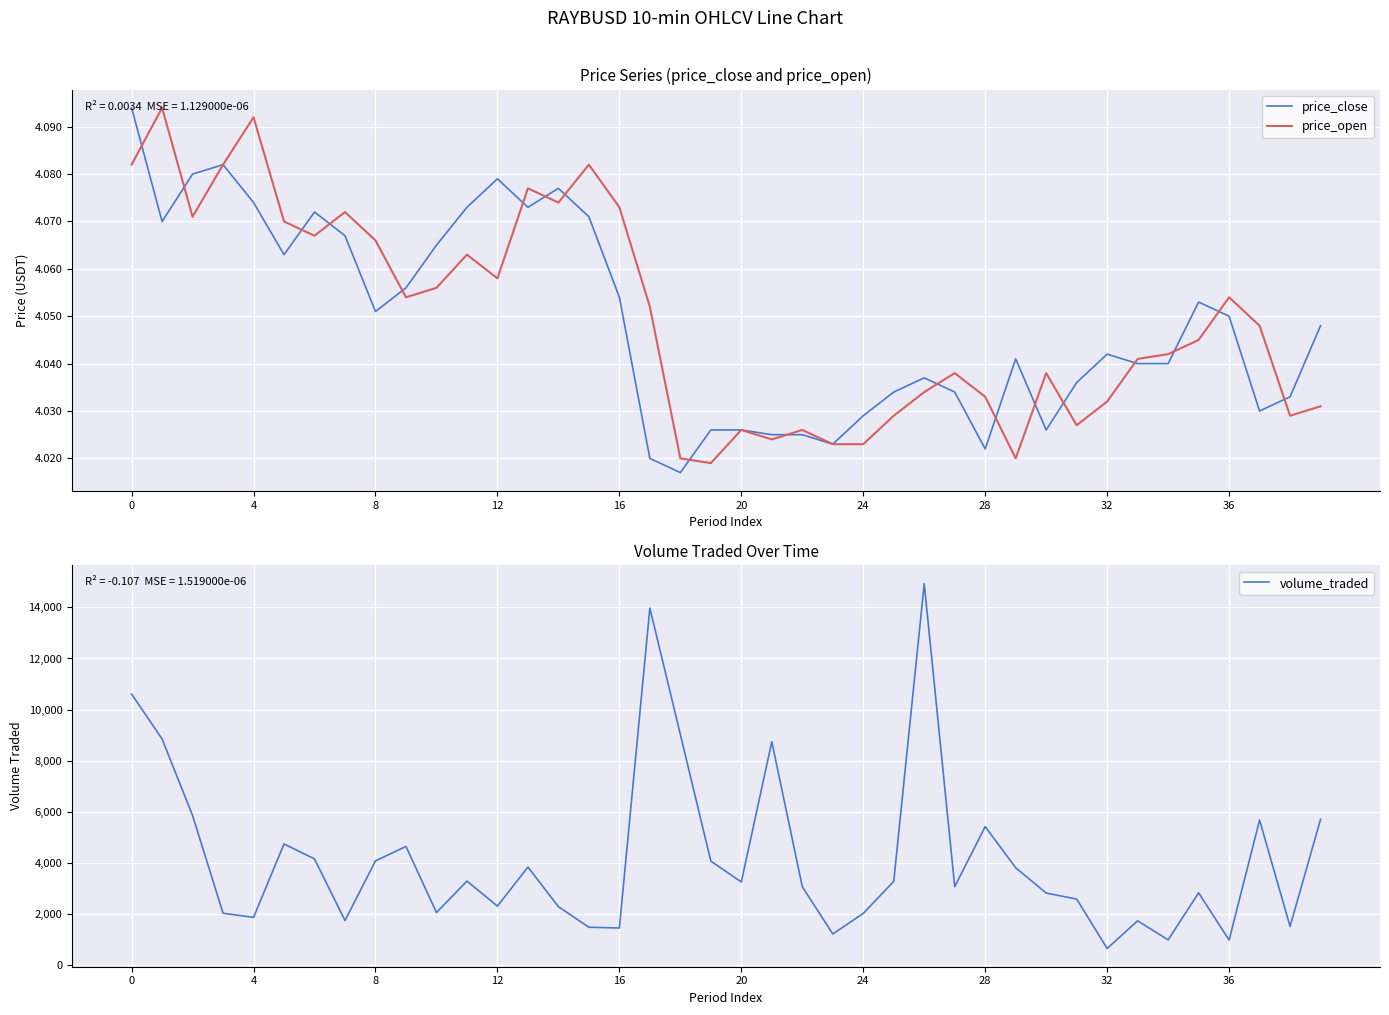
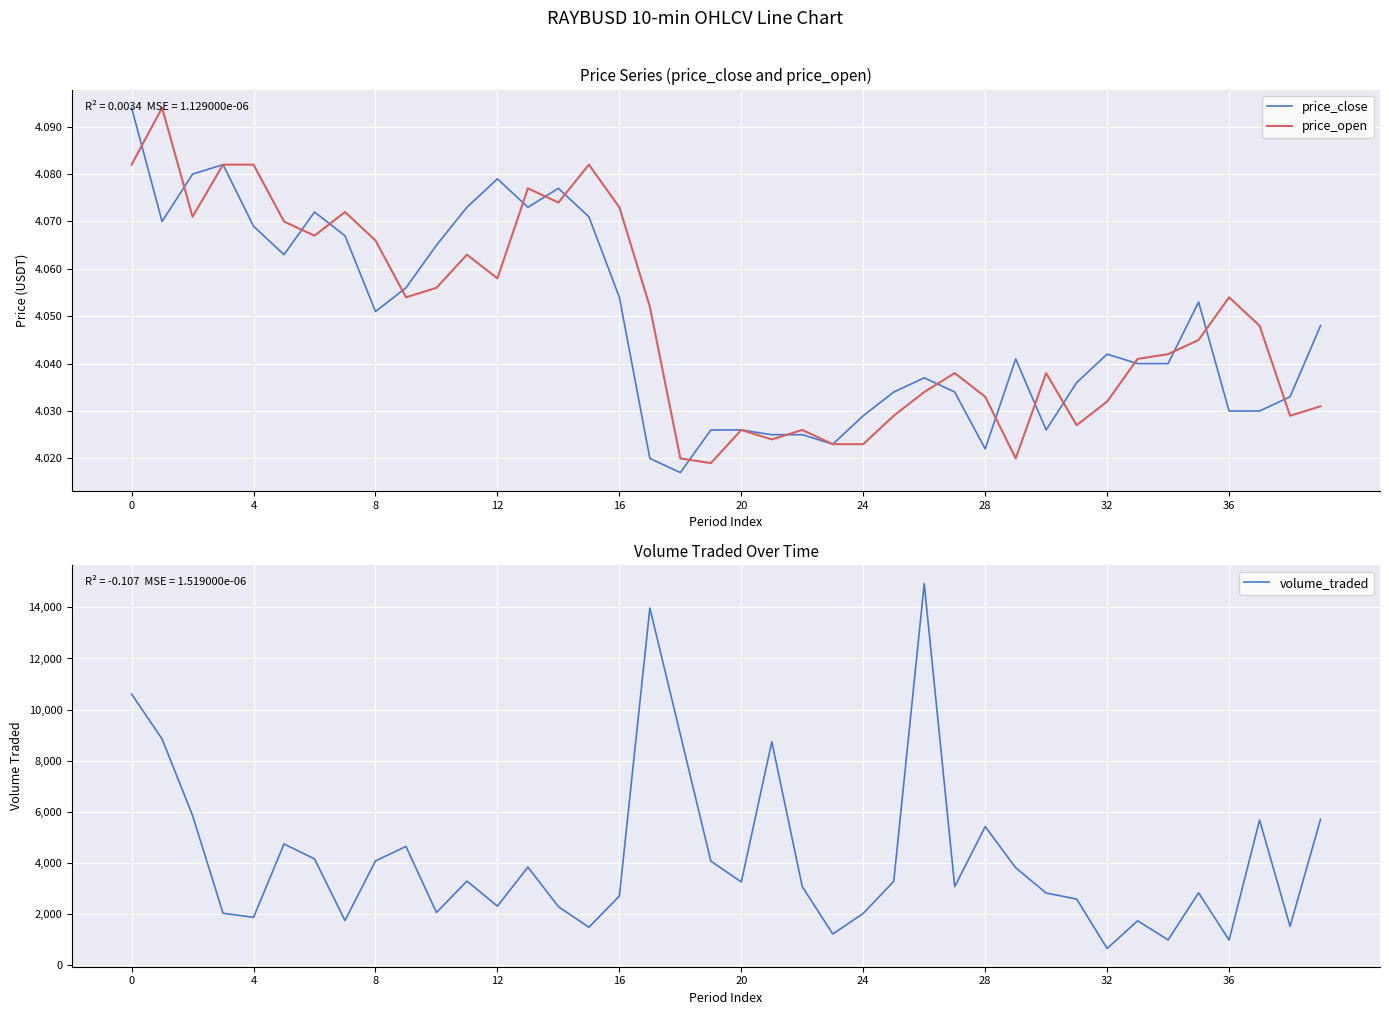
Price Series (price_close and price_open), price_close, 4: 4.074 -> 4.069
Price Series (price_close and price_open), price_open, 4: 4.092 -> 4.082
Price Series (price_close and price_open), price_close, 36: 4.05 -> 4.03
Volume Traded Over Time, 16: 1,500 -> 2,700
